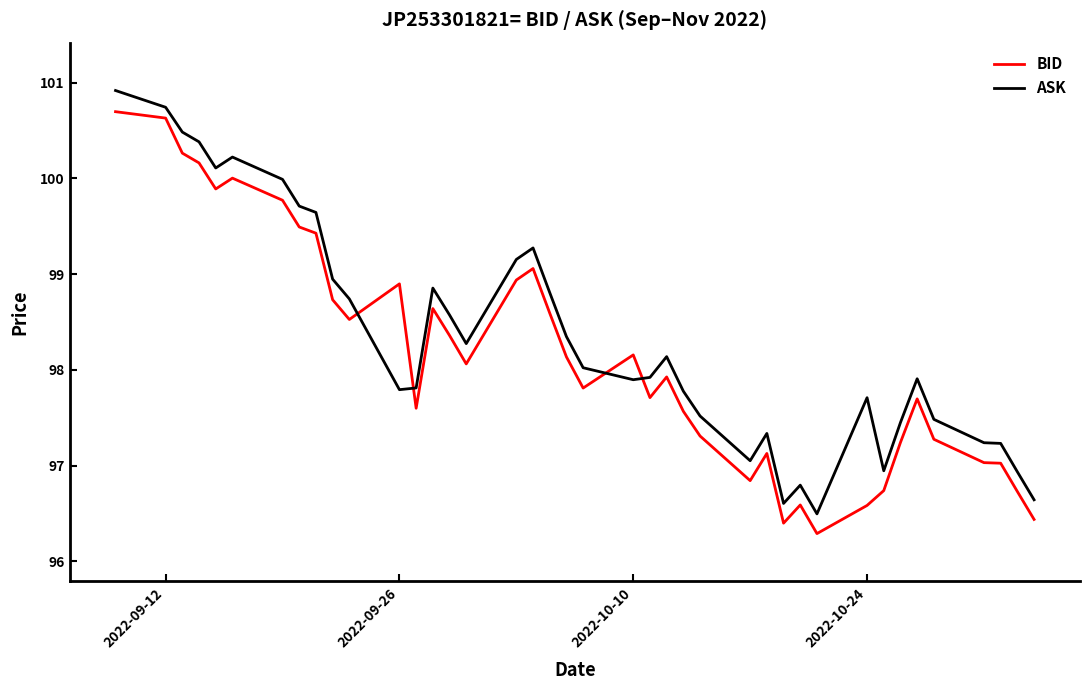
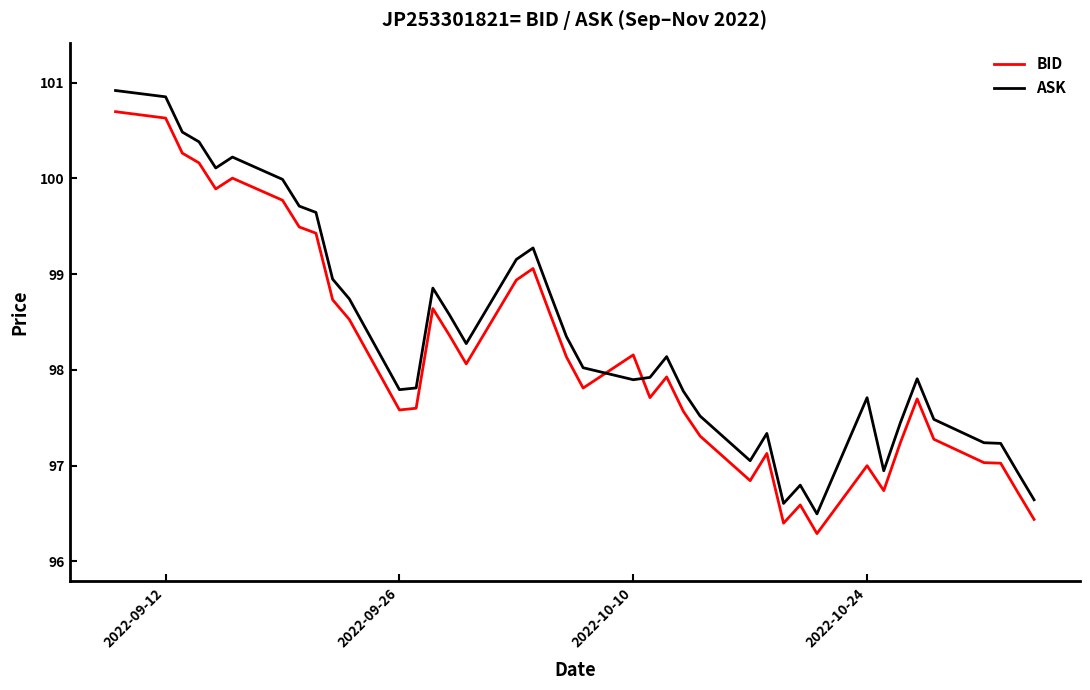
ASK, 2022-09-12: 100.7 -> 100.9
BID, 2022-09-26: 98.9 -> 97.6
BID, 2022-10-24: 96.6 -> 97.0
